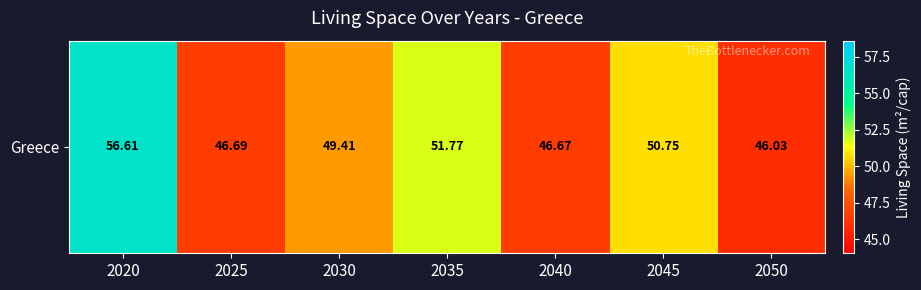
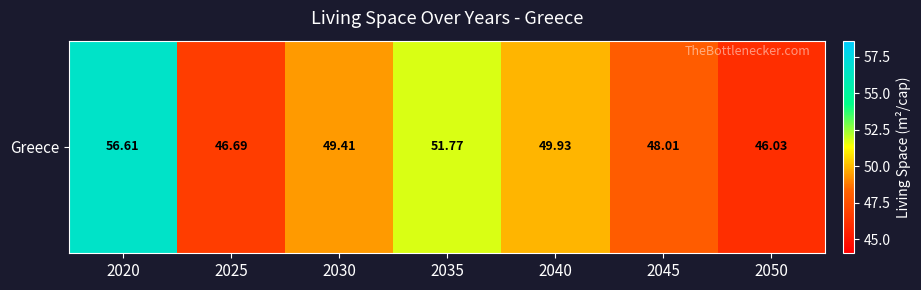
Greece, 2040: 46.67 -> 49.93
Greece, 2045: 50.75 -> 48.01
